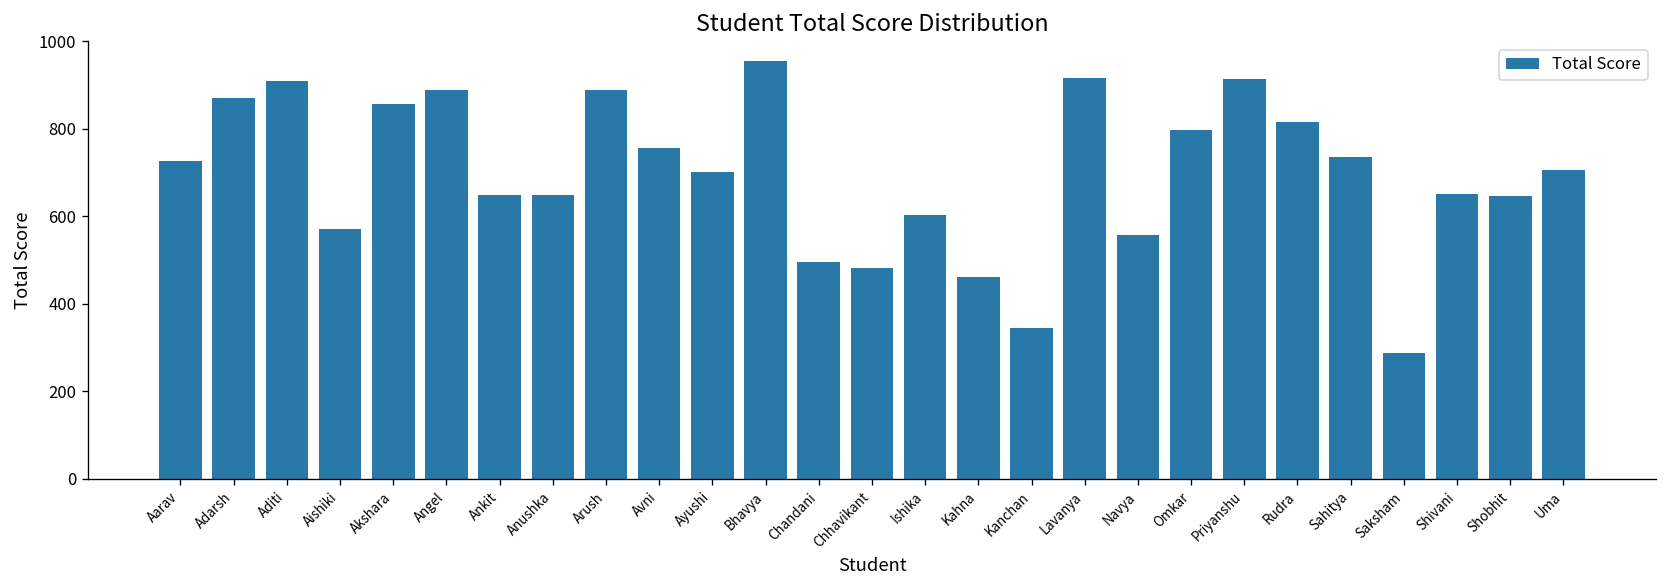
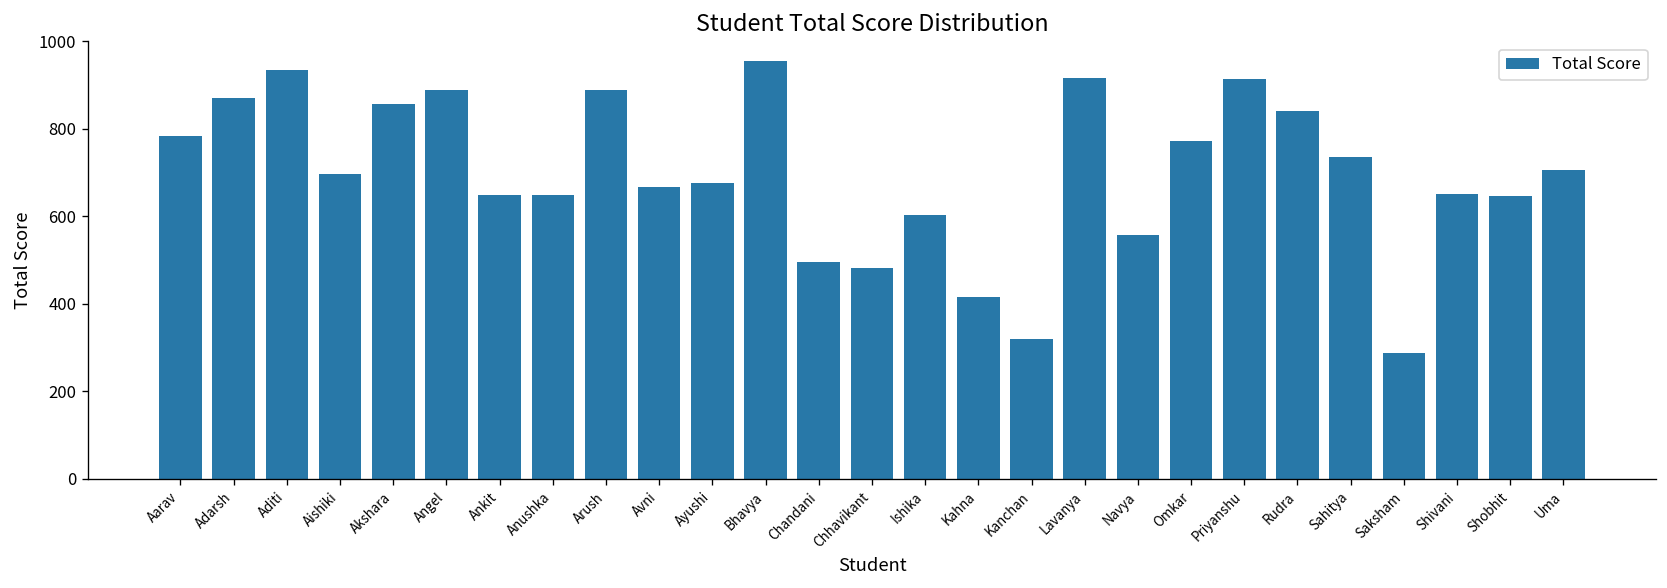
Aarav: 730 -> 780
Aditi: 910 -> 930
Aishiki: 570 -> 700
Avni: 760 -> 670
Ayushi: 700 -> 680
Kahna: 460 -> 420
Kanchan: 340 -> 320
Omkar: 800 -> 770
Rudra: 820 -> 840
